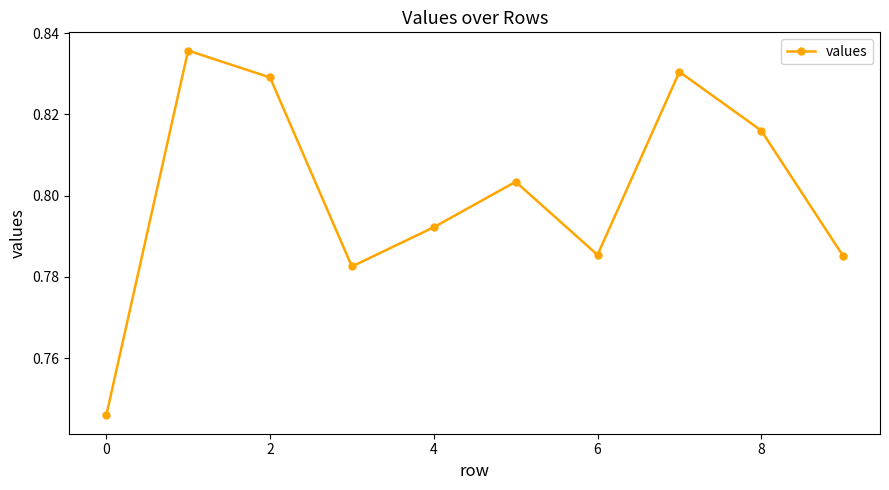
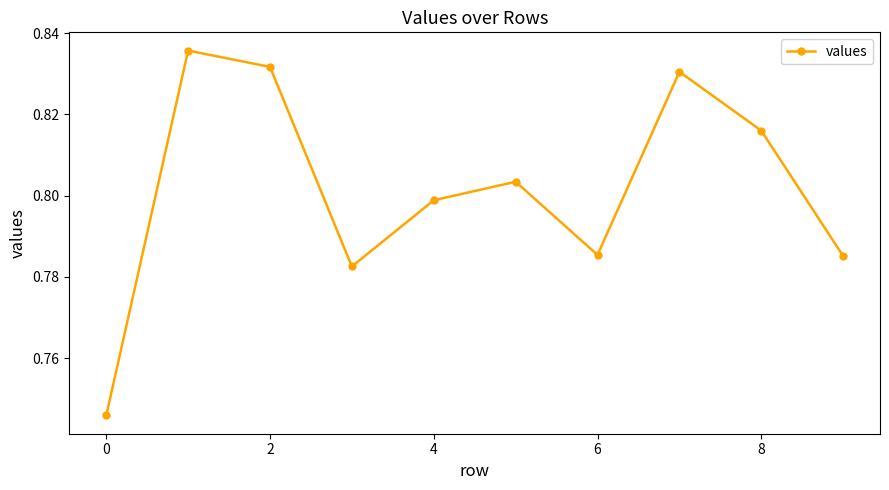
2: 0.829 -> 0.832
4: 0.792 -> 0.799
